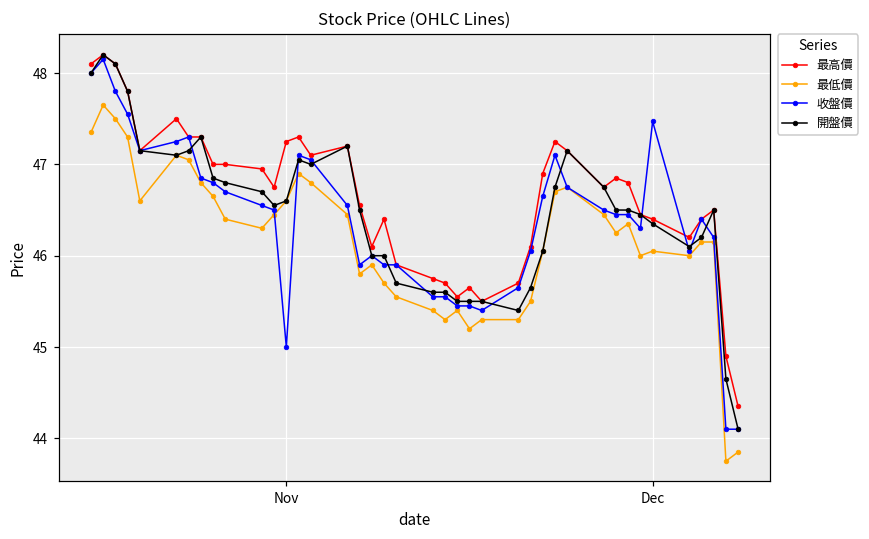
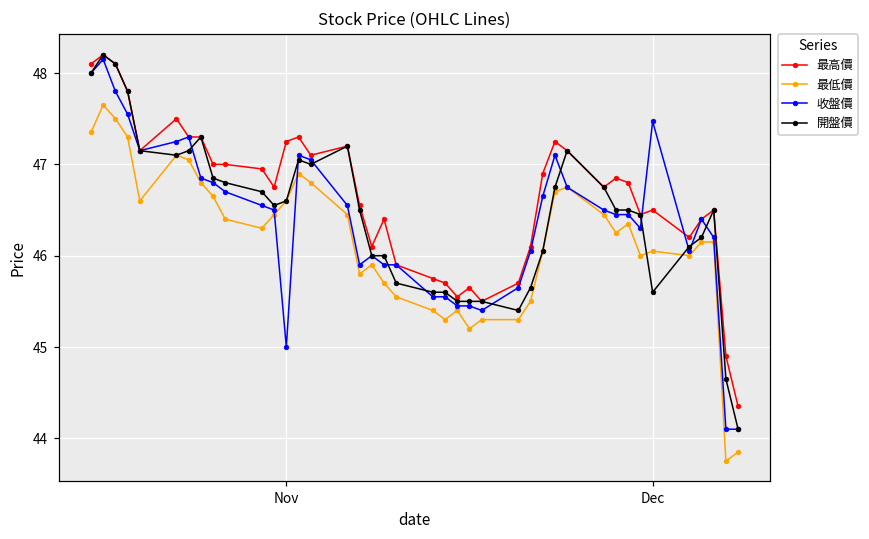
最高價, Dec: 46.4 -> 46.5
開盤價, Dec: 46.4 -> 45.6
